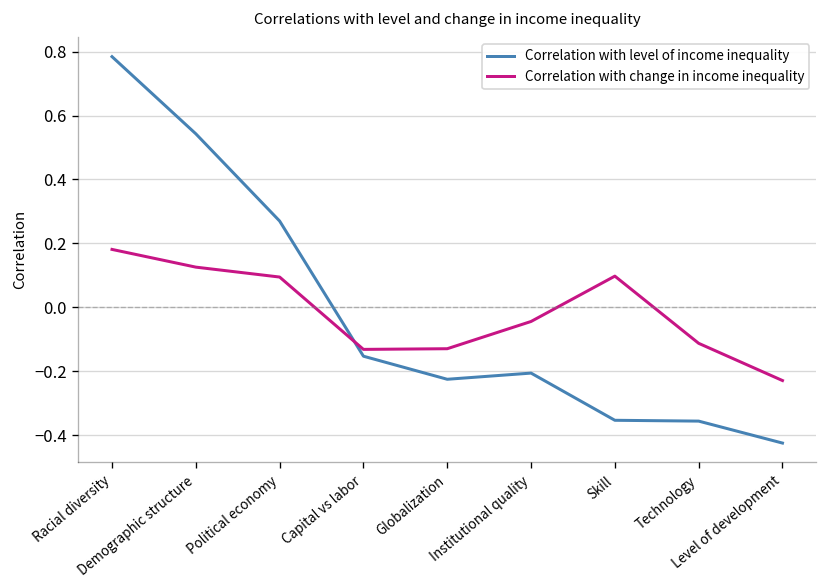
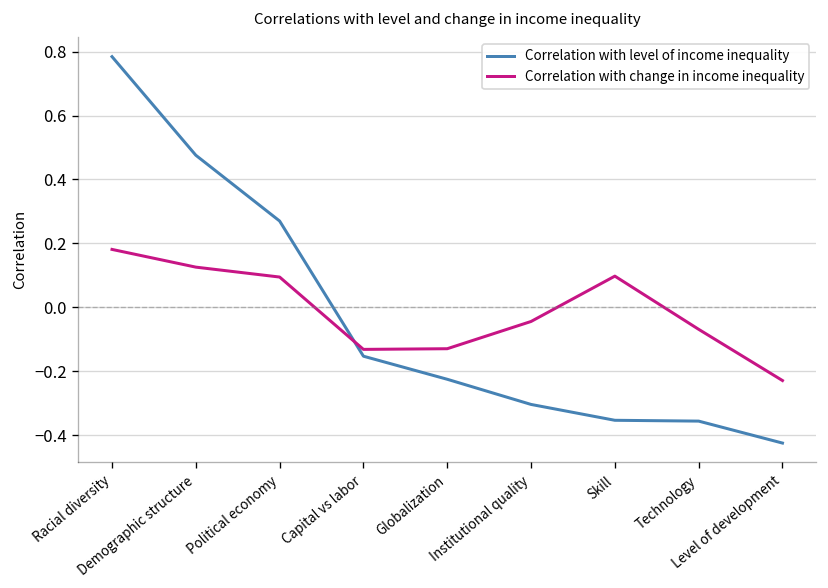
Correlation with level of income inequality, Demographic structure: 0.54 -> 0.48
Correlation with level of income inequality, Institutional quality: -0.21 -> -0.30
Correlation with change in income inequality, Technology: -0.11 -> -0.07
